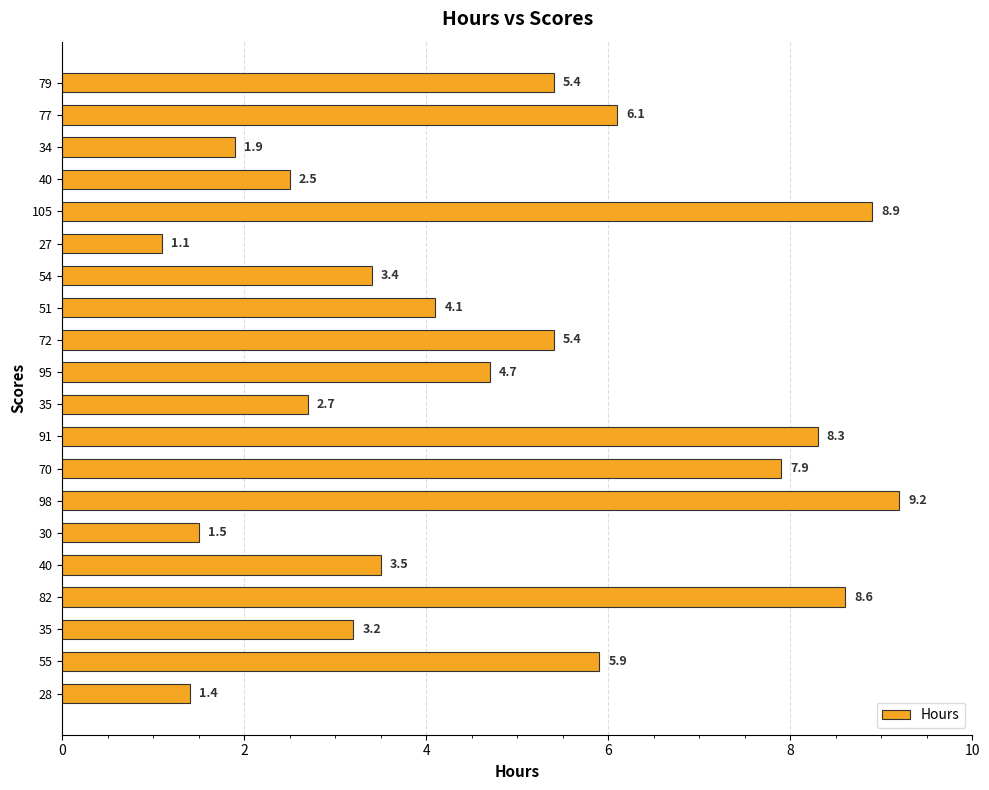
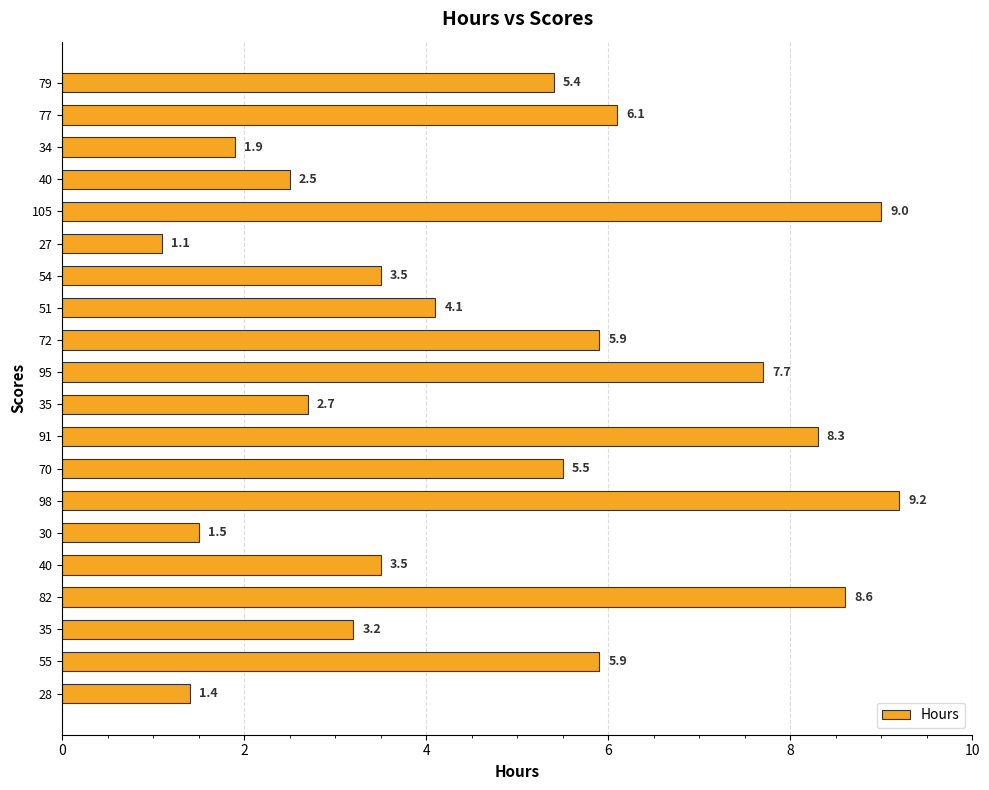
105: 8.9 -> 9.0
54: 3.4 -> 3.5
72: 5.4 -> 5.9
95: 4.7 -> 7.7
70: 7.9 -> 5.5
